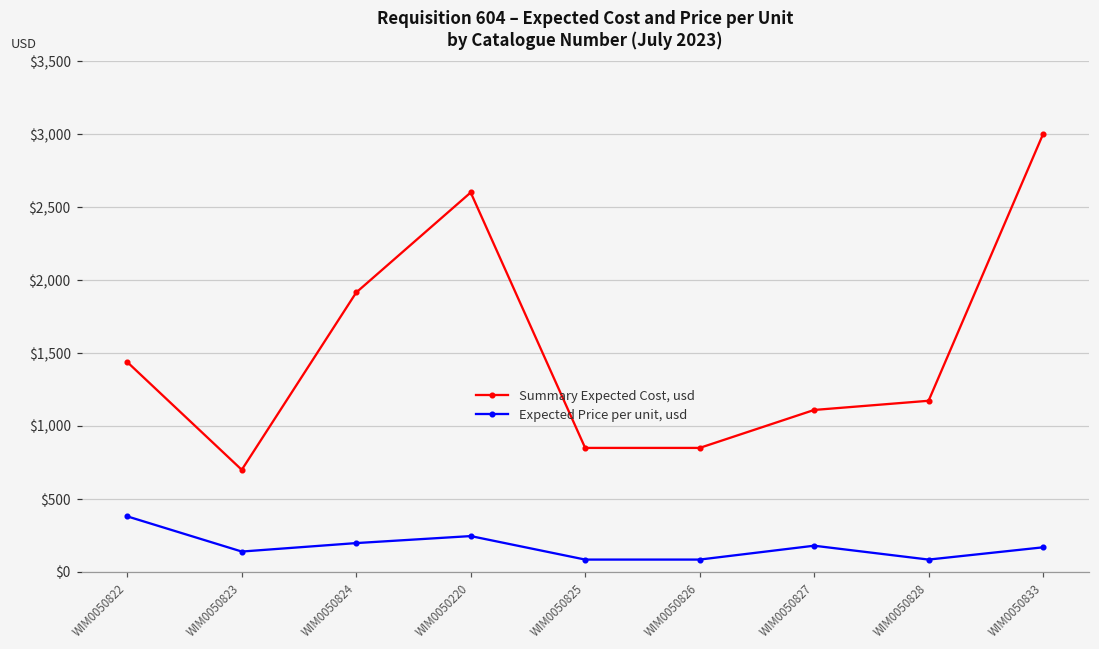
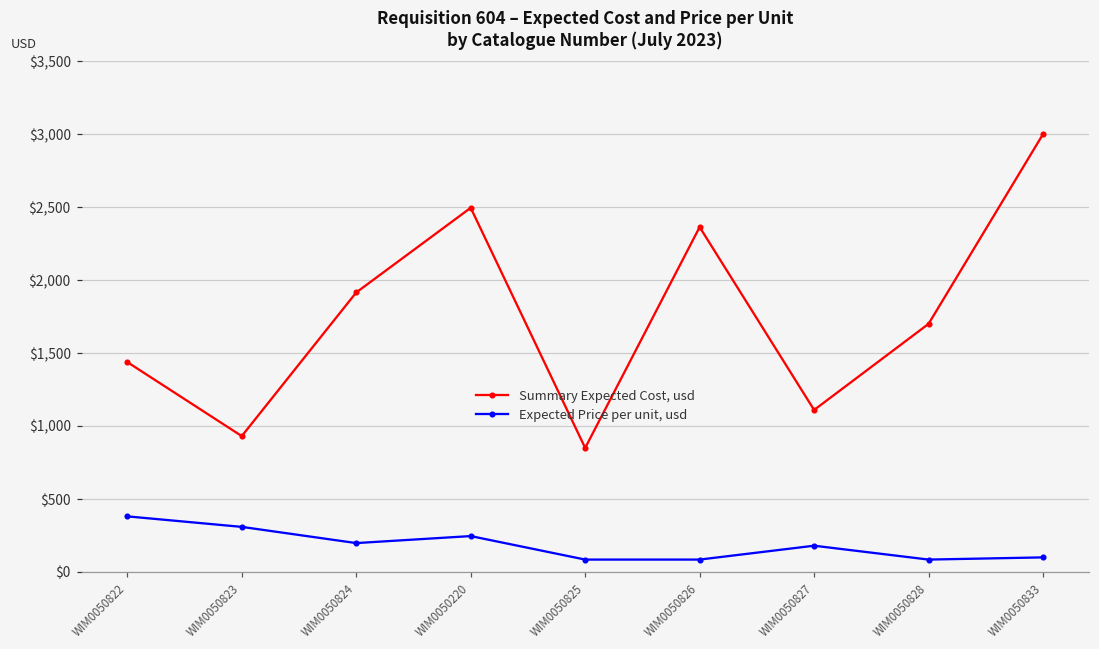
Summary Expected Cost, usd, WIM0050823: $700 -> $930
Expected Price per unit, usd, WIM0050823: $140 -> $310
Summary Expected Cost, usd, WIM0050220: $2,600 -> $2,500
Summary Expected Cost, usd, WIM0050826: $850 -> $2,360
Summary Expected Cost, usd, WIM0050828: $1,170 -> $1,700
Expected Price per unit, usd, WIM0050833: $170 -> $100
